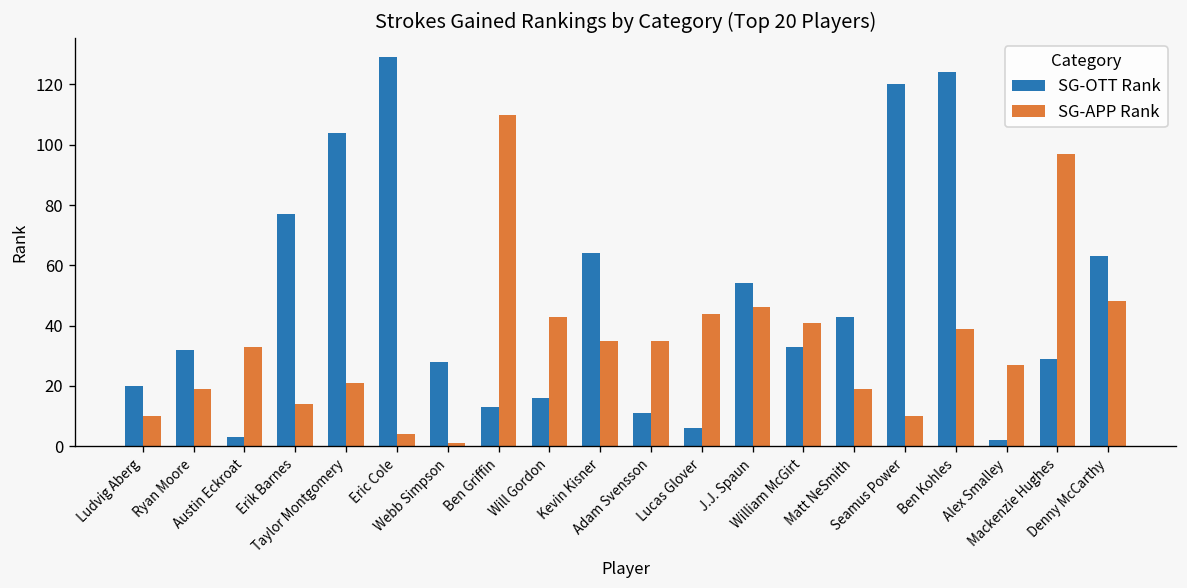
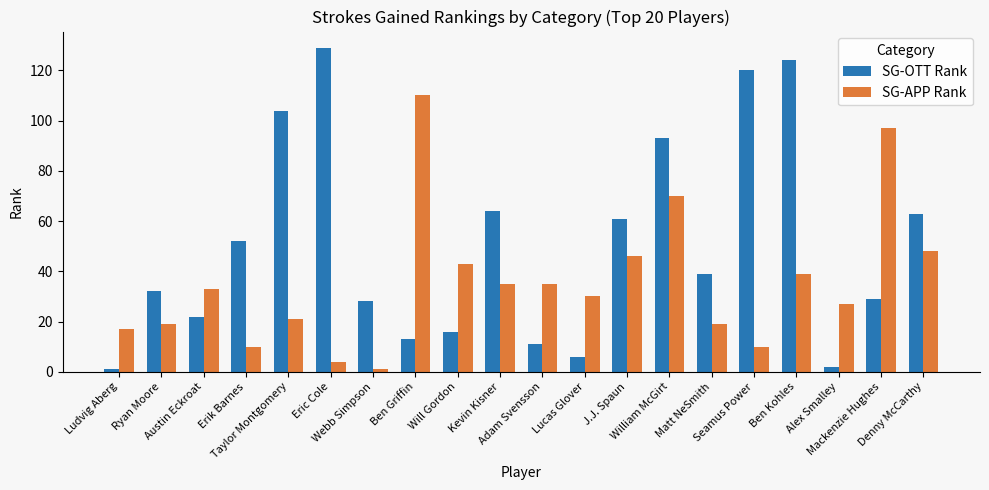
SG-OTT Rank, Ludvig Aberg: 20 -> 1
SG-APP Rank, Ludvig Aberg: 10 -> 17
SG-OTT Rank, Austin Eckroat: 3 -> 22
SG-OTT Rank, Erik Barnes: 77 -> 52
SG-APP Rank, Erik Barnes: 14 -> 10
SG-APP Rank, Lucas Glover: 44 -> 30
SG-OTT Rank, J.J. Spaun: 54 -> 61
SG-OTT Rank, William McGirt: 33 -> 93
SG-APP Rank, William McGirt: 41 -> 70
SG-OTT Rank, Matt NeSmith: 43 -> 39
